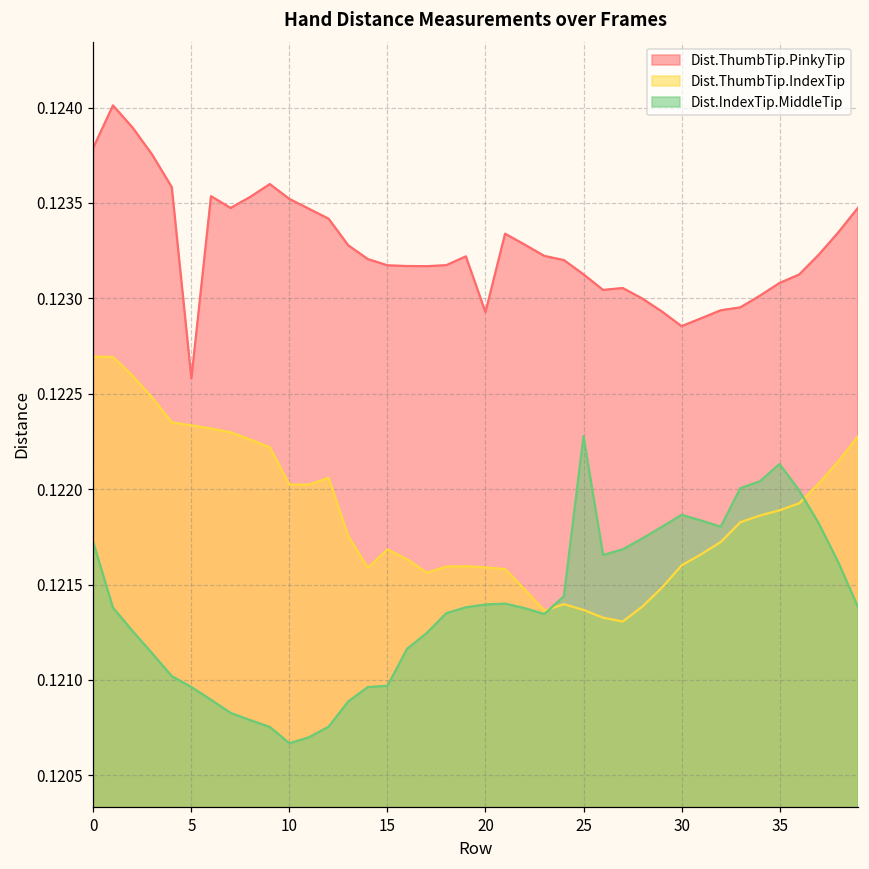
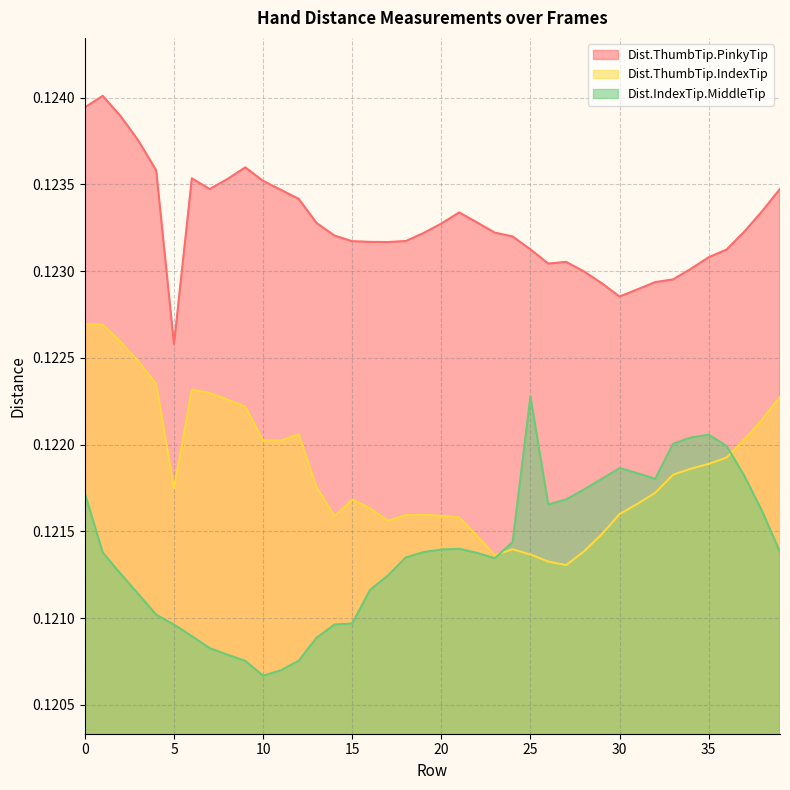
Dist.ThumbTip.PinkyTip, 0: 0.12379 -> 0.12394
Dist.ThumbTip.IndexTip, 5: 0.12233 -> 0.12175
Dist.ThumbTip.PinkyTip, 20: 0.12293 -> 0.12327
Dist.IndexTip.MiddleTip, 35: 0.12213 -> 0.12206
